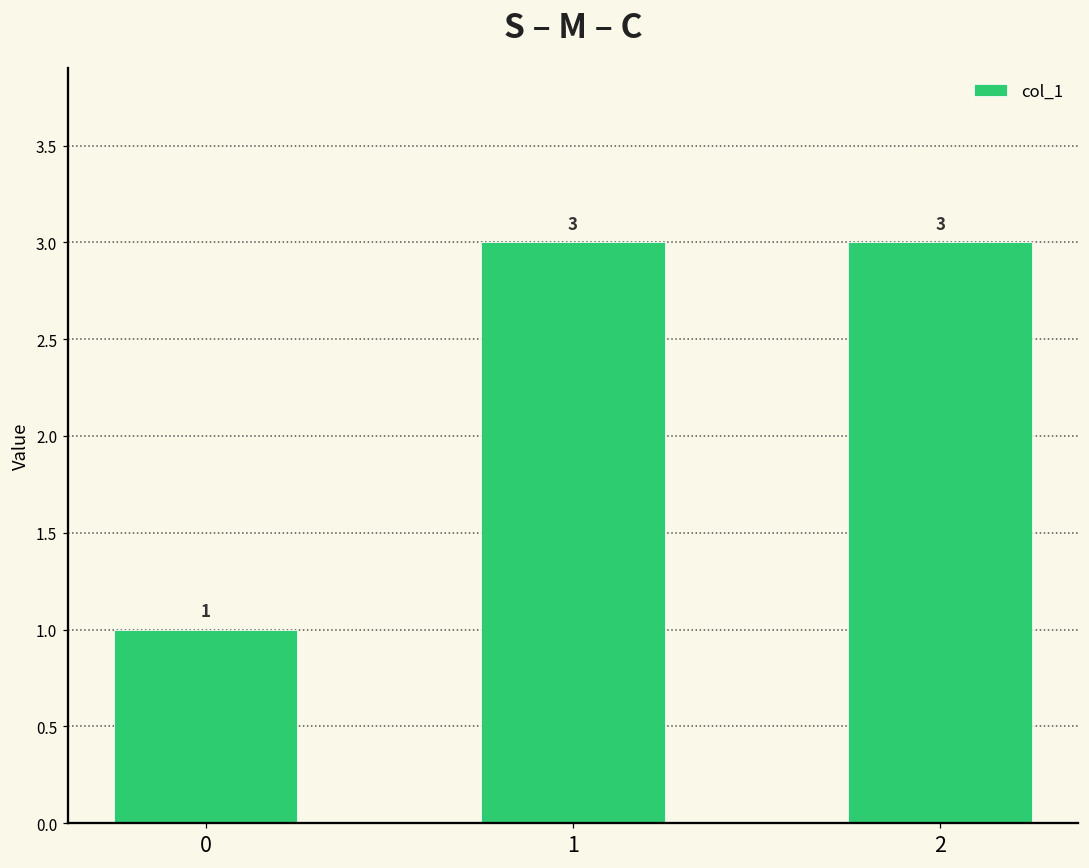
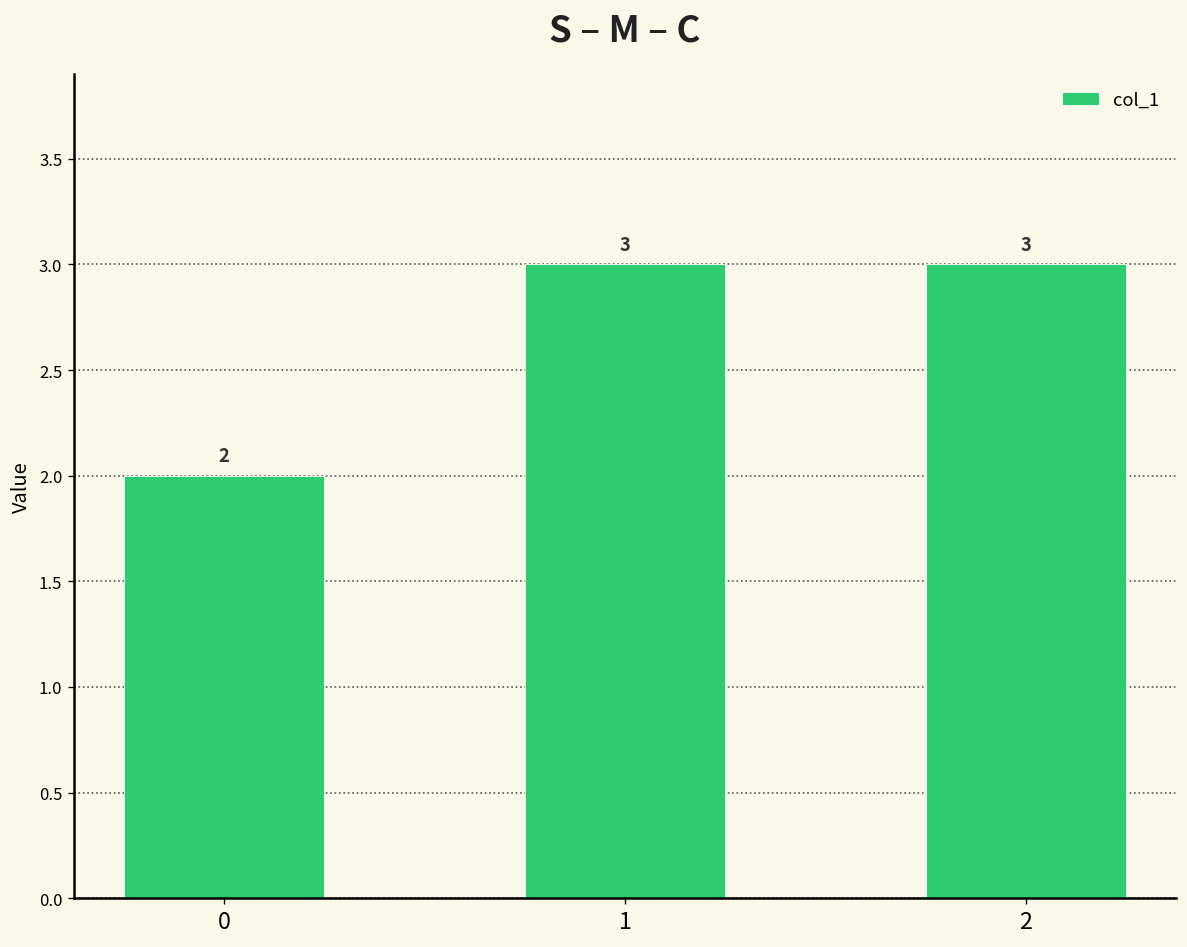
0: 1 -> 2
